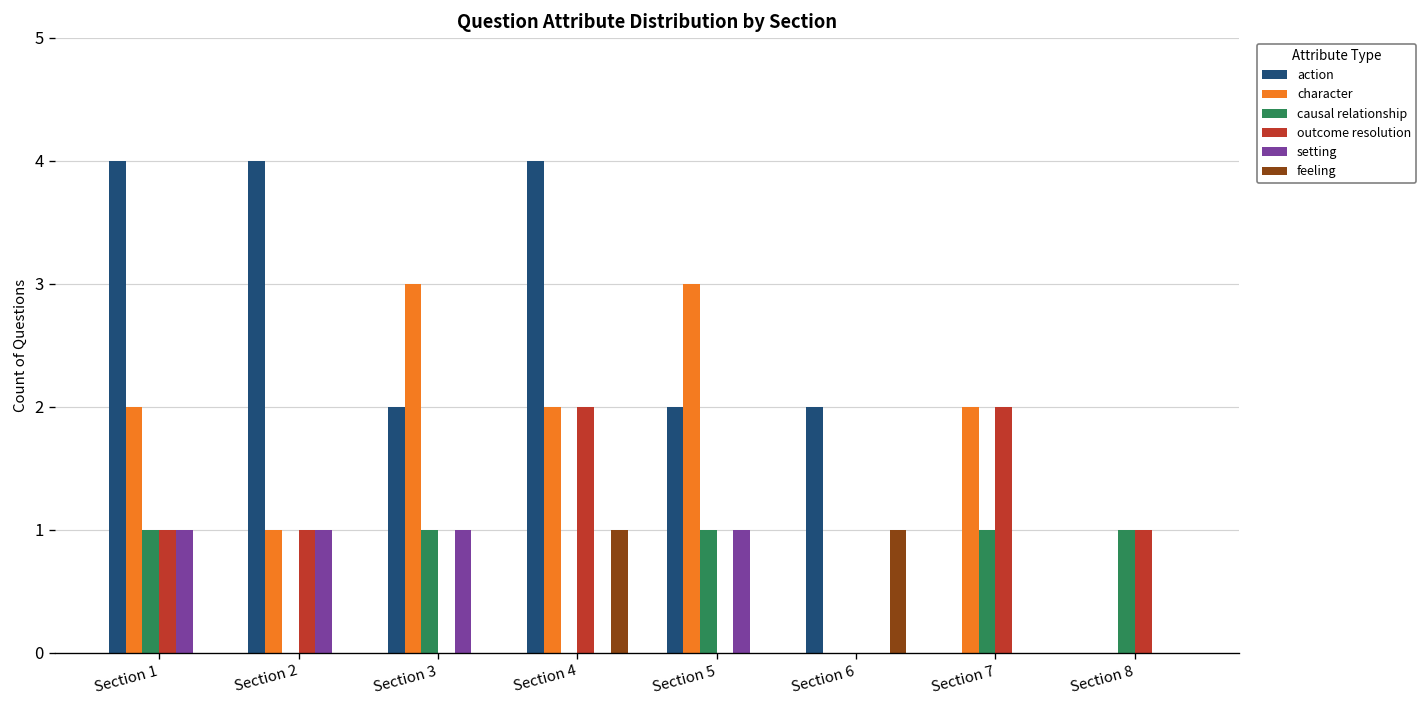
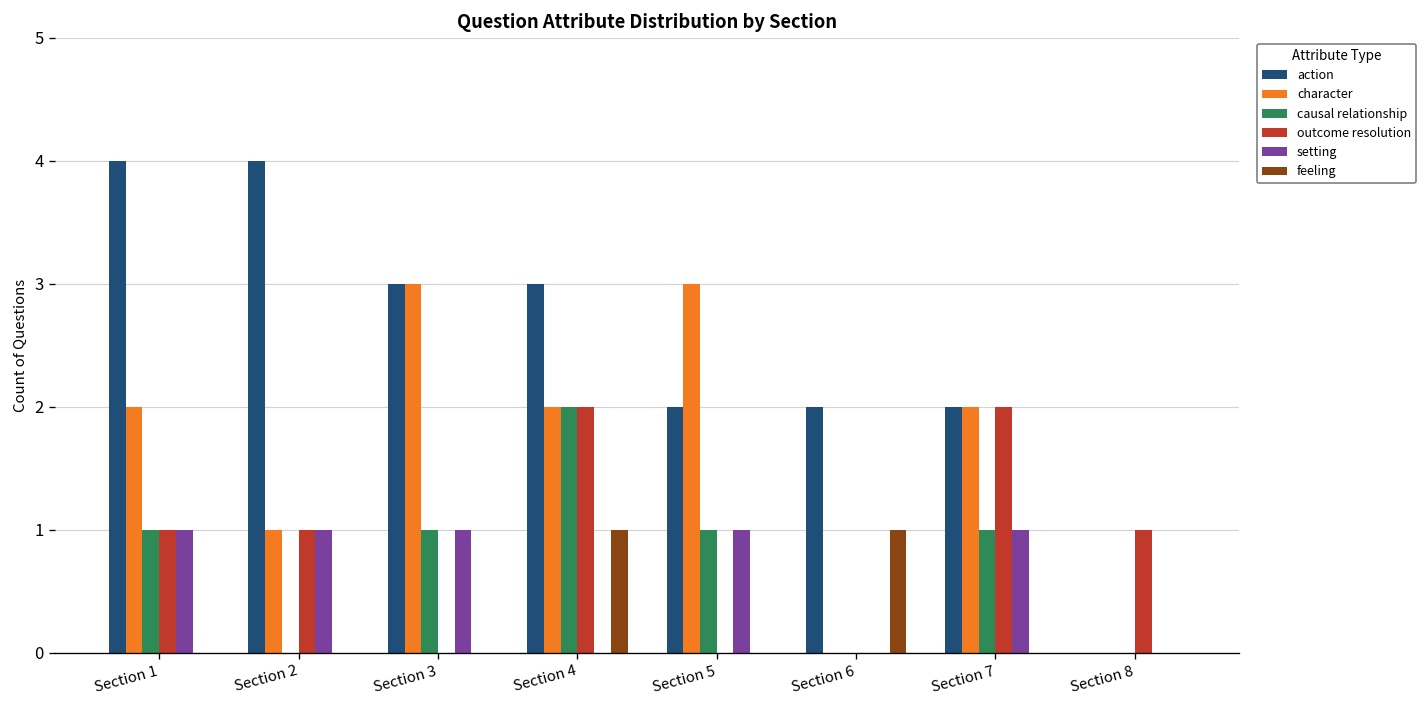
action, Section 3: 2 -> 3
action, Section 4: 4 -> 3
causal relationship, Section 4: 0 -> 2
action, Section 7: 0 -> 2
setting, Section 7: 0 -> 1
causal relationship, Section 8: 1 -> 0
